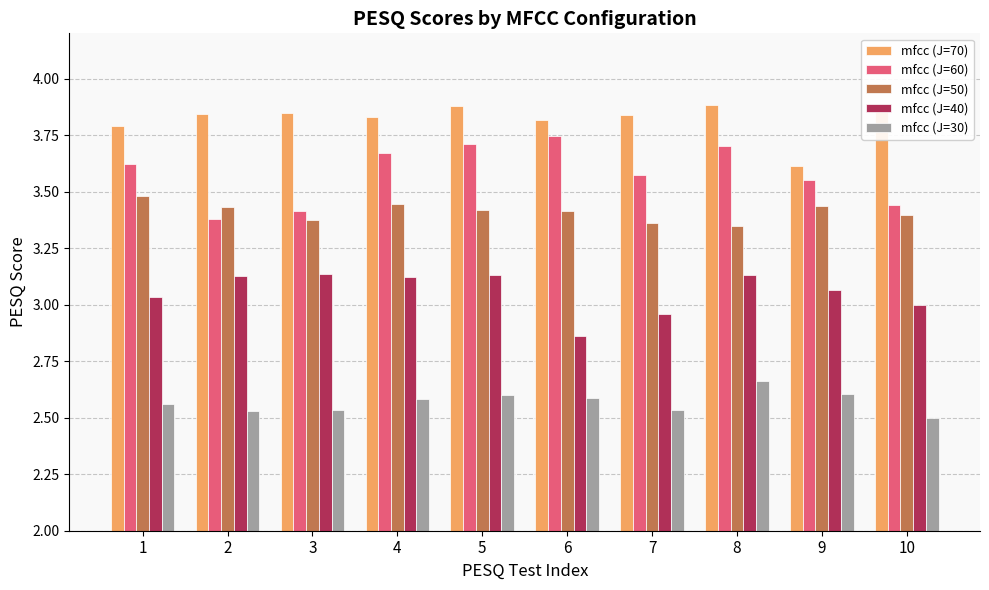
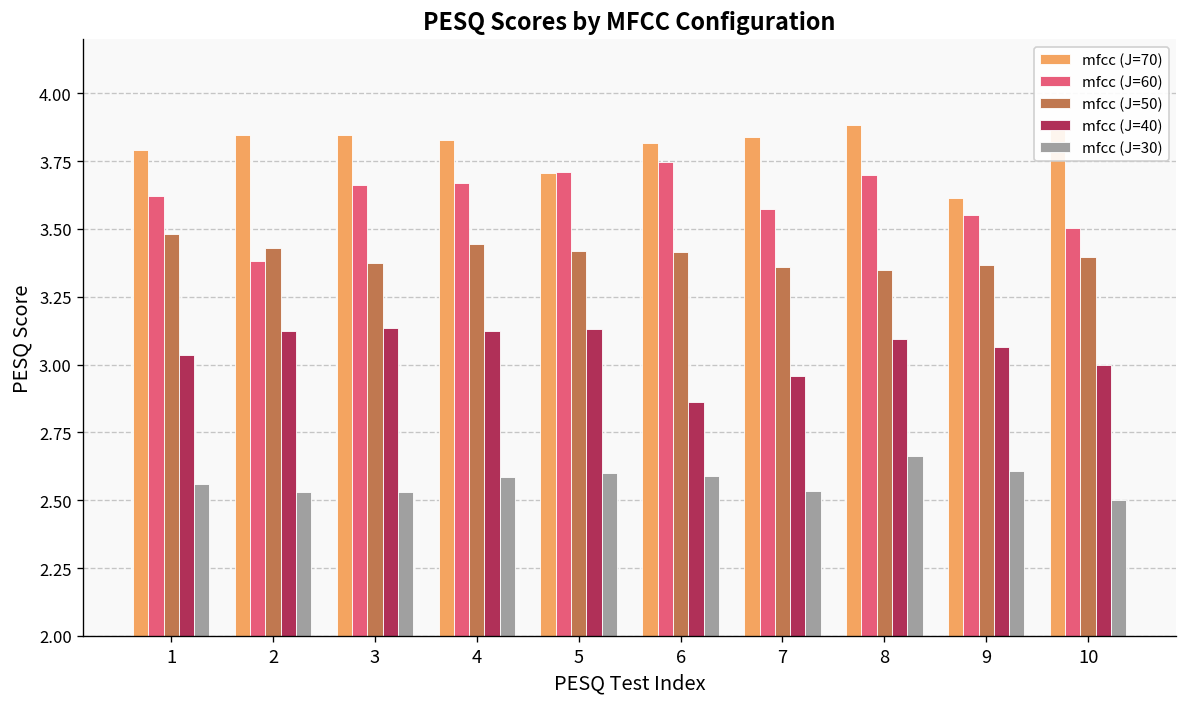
mfcc (J=60), 3: 3.41 -> 3.66
mfcc (J=70), 5: 3.88 -> 3.71
mfcc (J=40), 8: 3.13 -> 3.10
mfcc (J=50), 9: 3.44 -> 3.37
mfcc (J=60), 10: 3.44 -> 3.51
